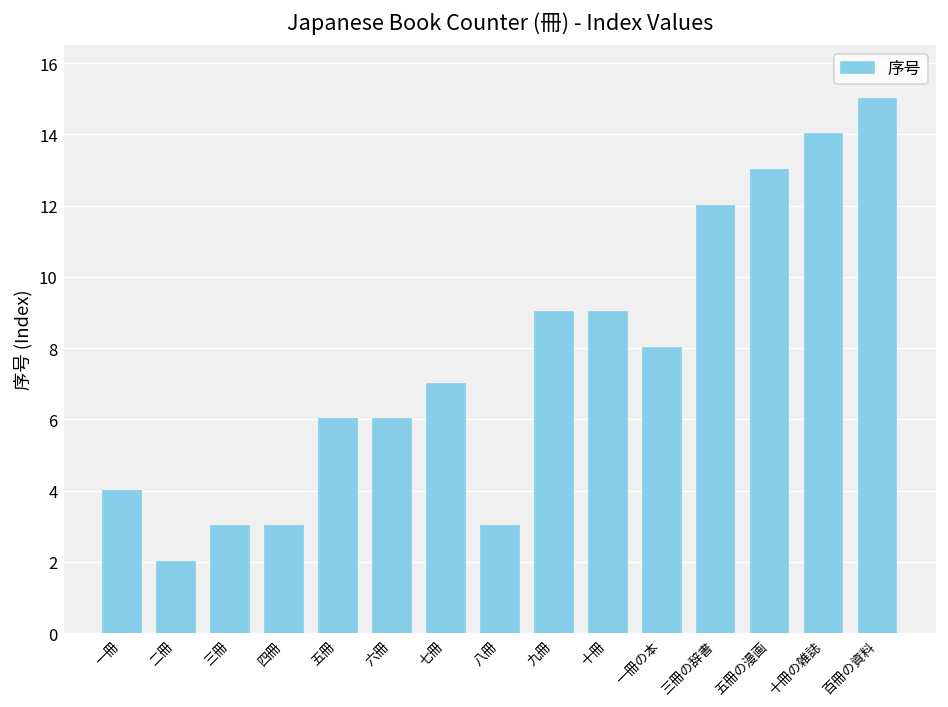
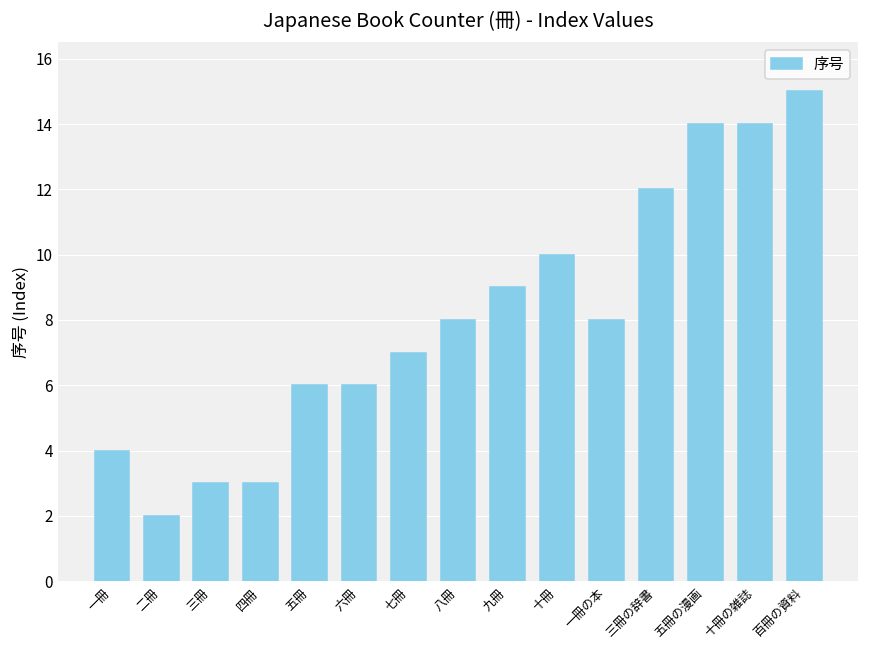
八冊: 3 -> 8
十冊: 9 -> 10
五冊の漫画: 13 -> 14
